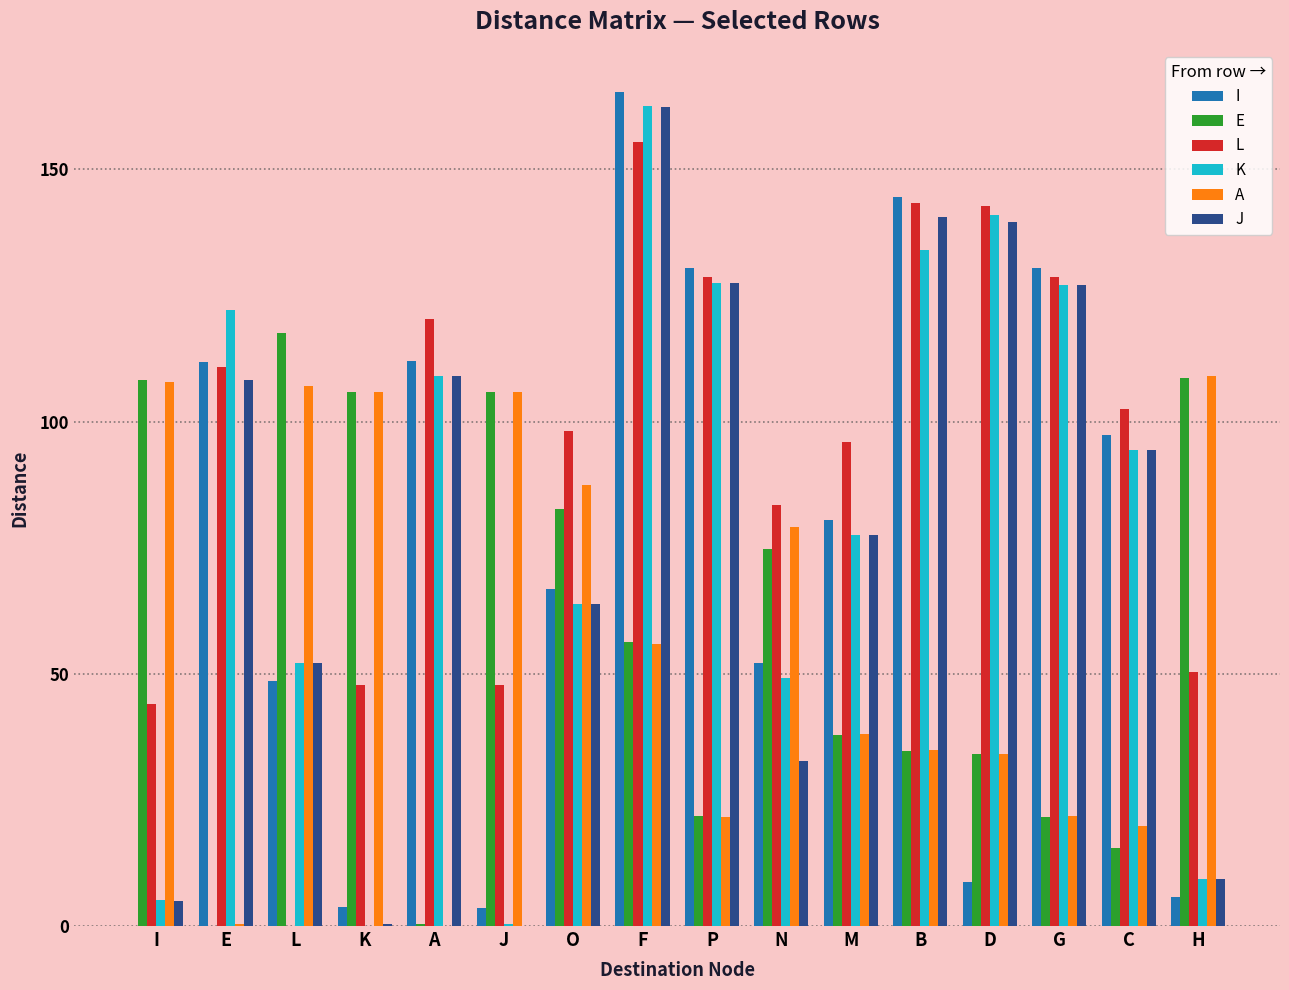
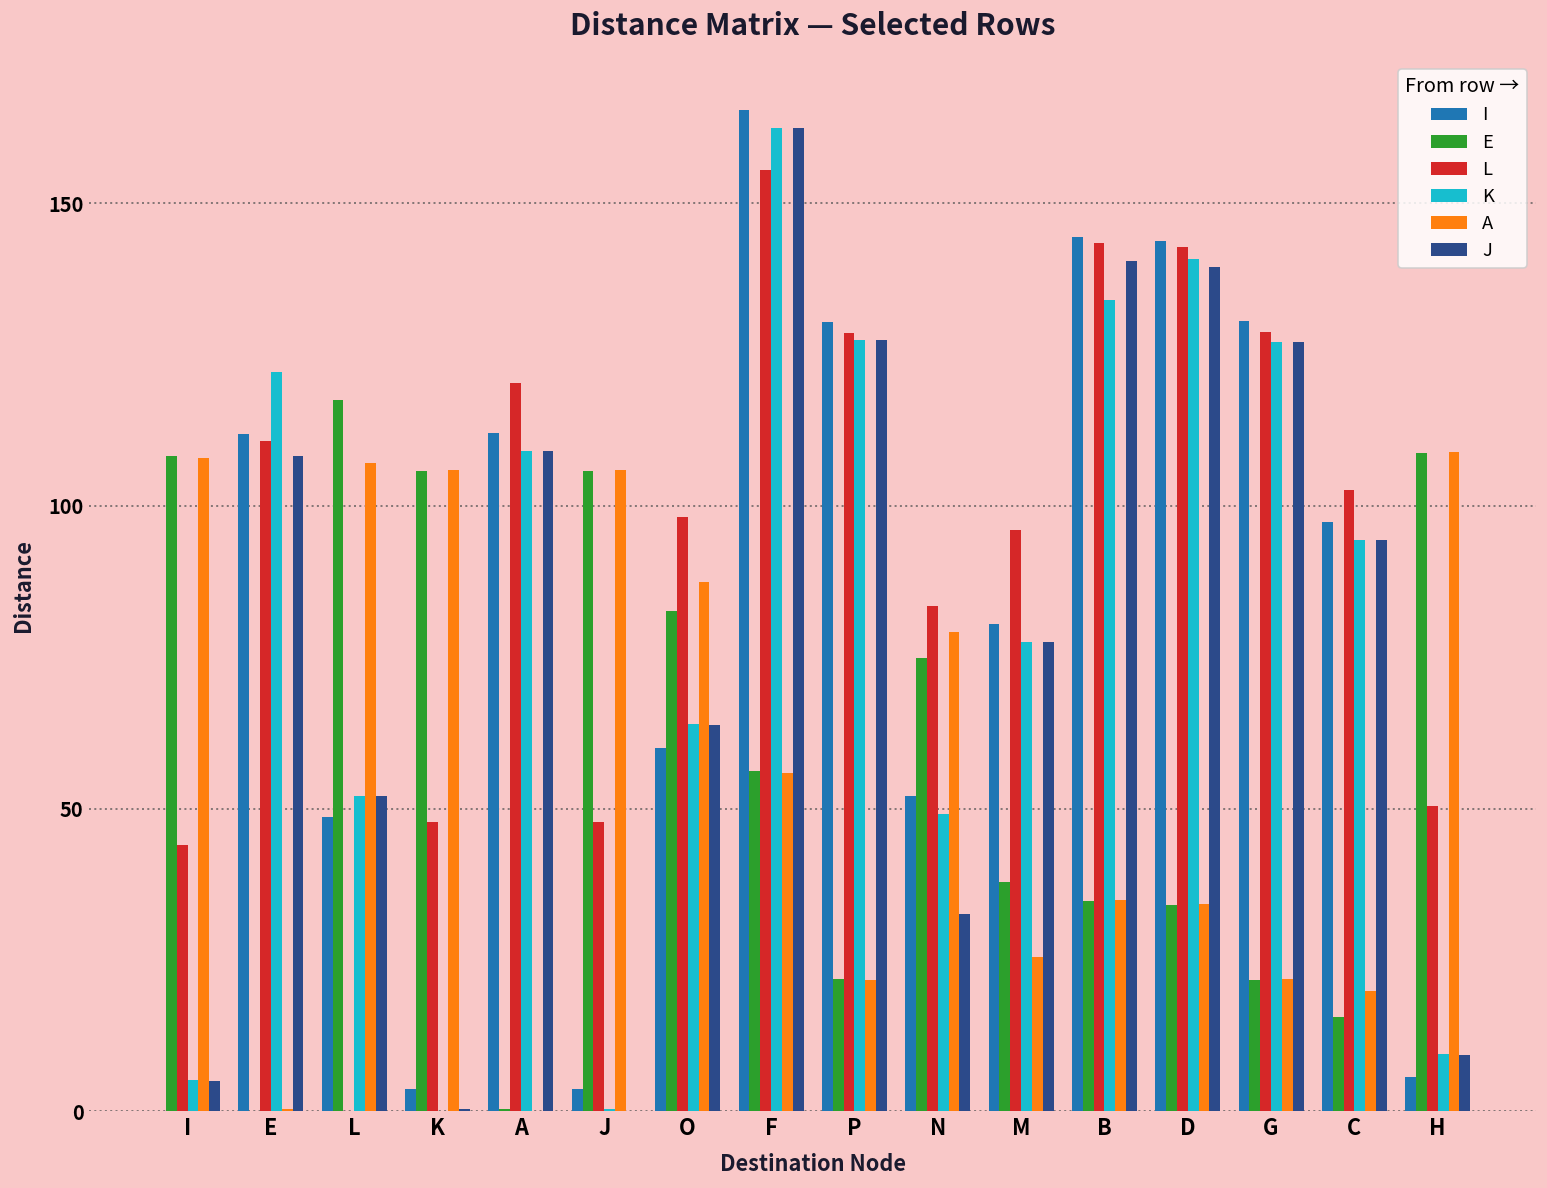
I, O: 67 -> 60
A, M: 38 -> 25
I, D: 9 -> 144
